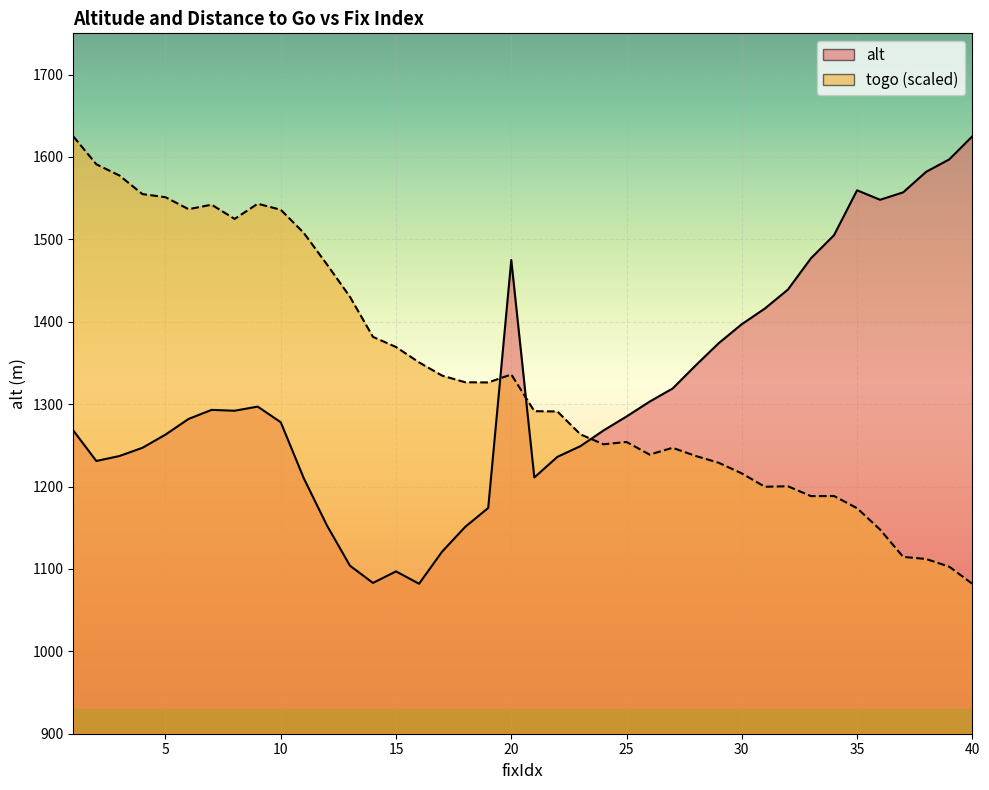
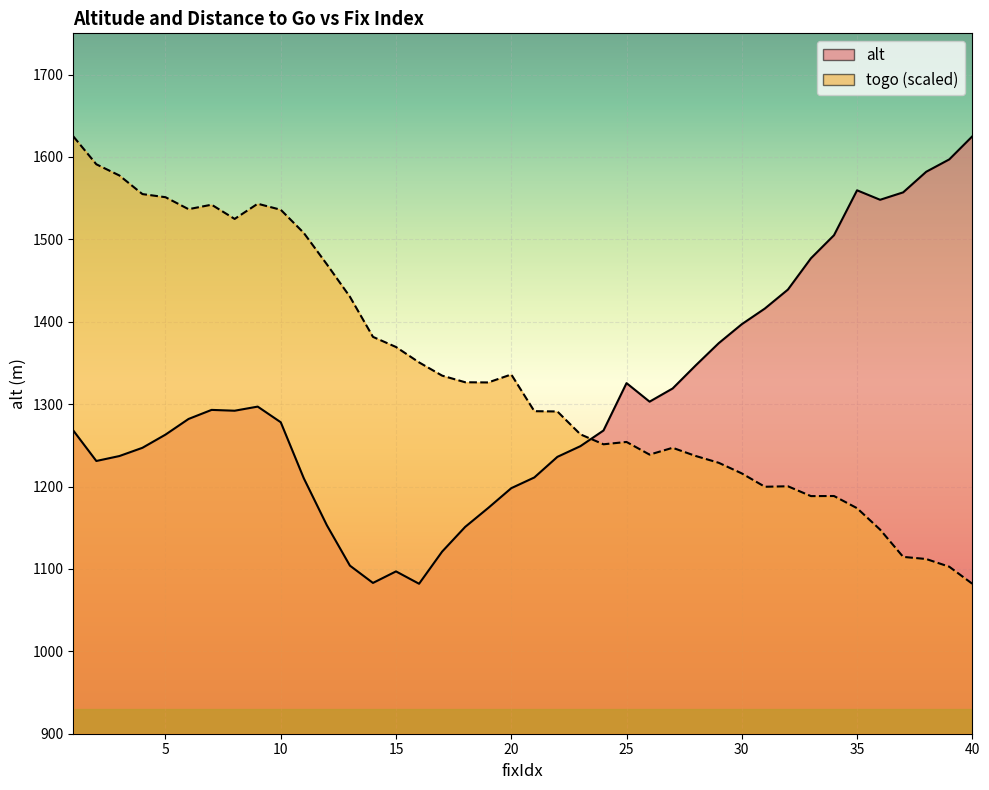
alt, 20: 1470 -> 1200
alt, 25: 1290 -> 1330
